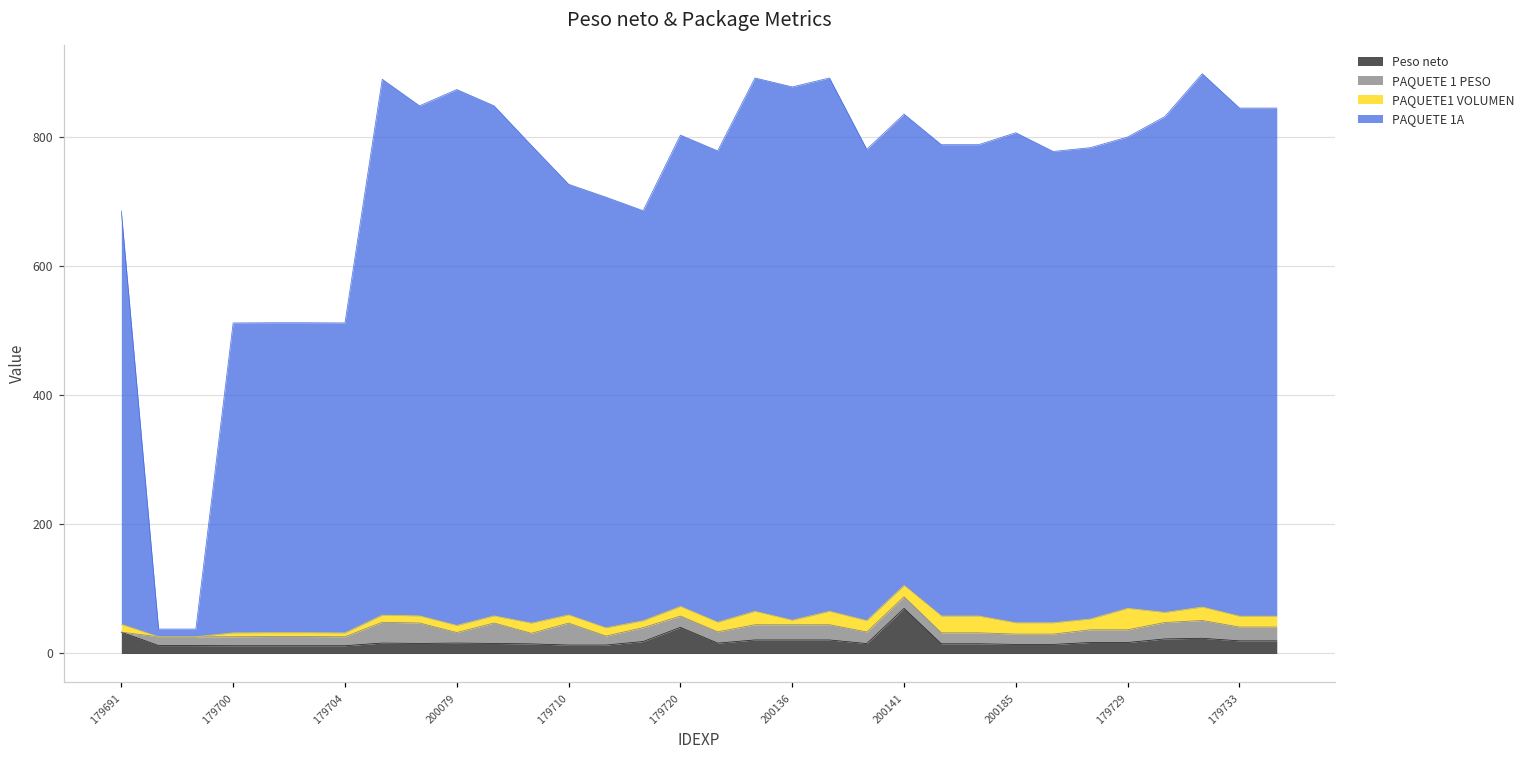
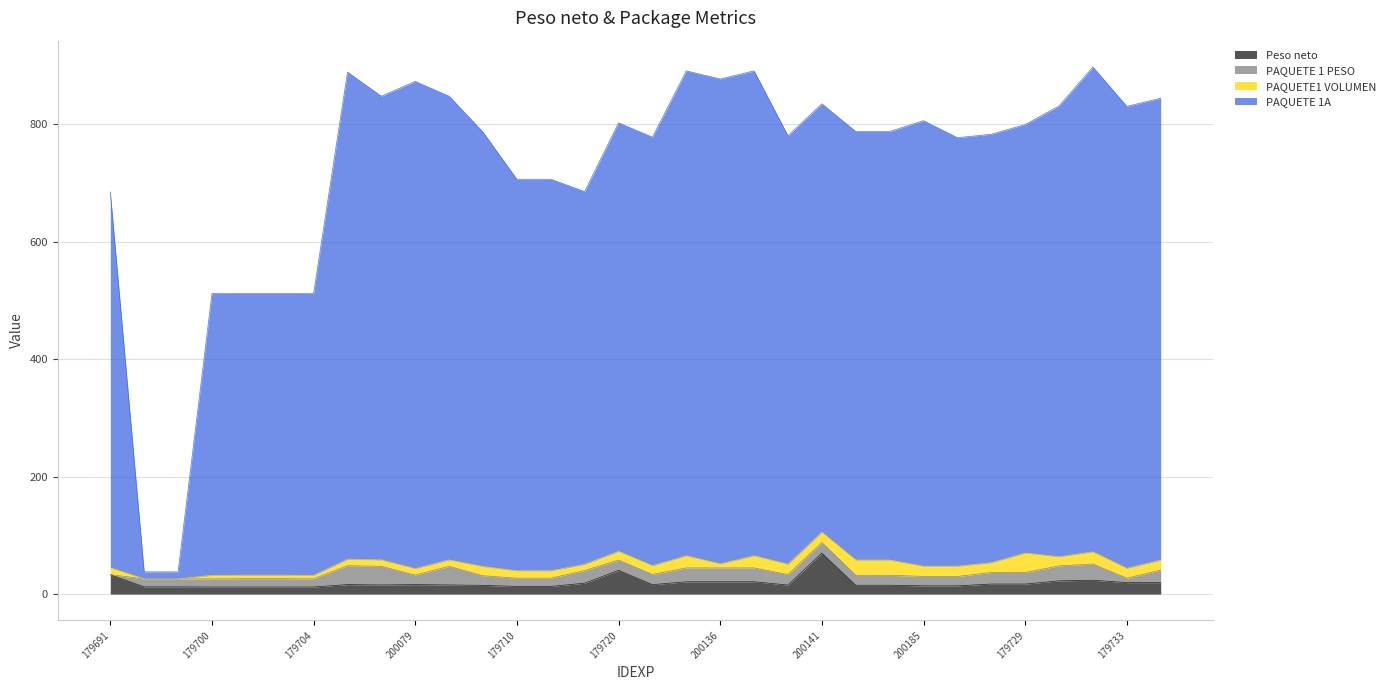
PAQUETE 1 PESO, 179710: 30 -> 10
PAQUETE 1 PESO, 179733: 20 -> 10
